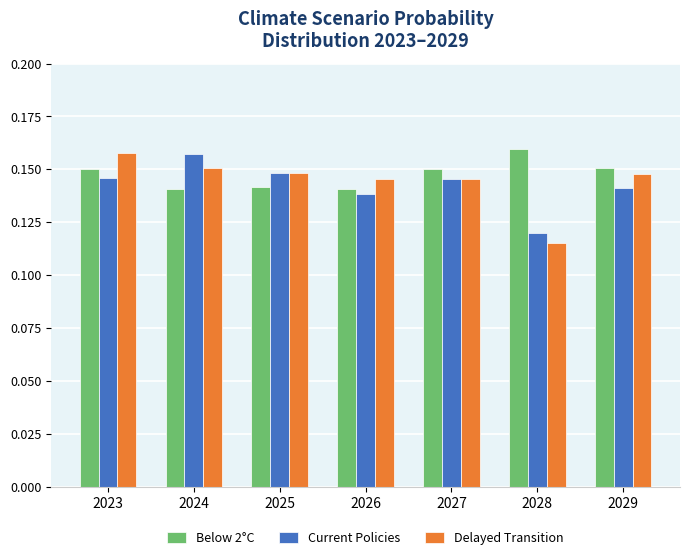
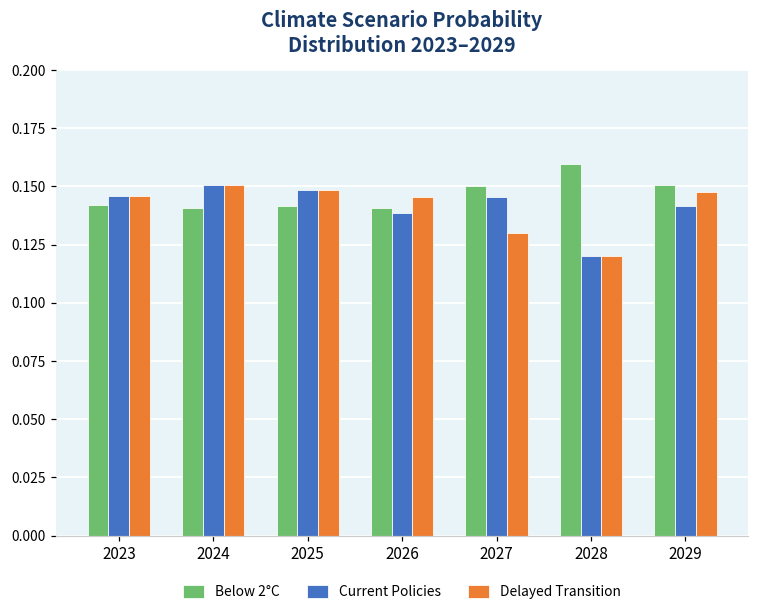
Below 2°C, 2023: 0.150 -> 0.142
Delayed Transition, 2023: 0.158 -> 0.146
Current Policies, 2024: 0.157 -> 0.151
Delayed Transition, 2027: 0.145 -> 0.130
Delayed Transition, 2028: 0.115 -> 0.120
